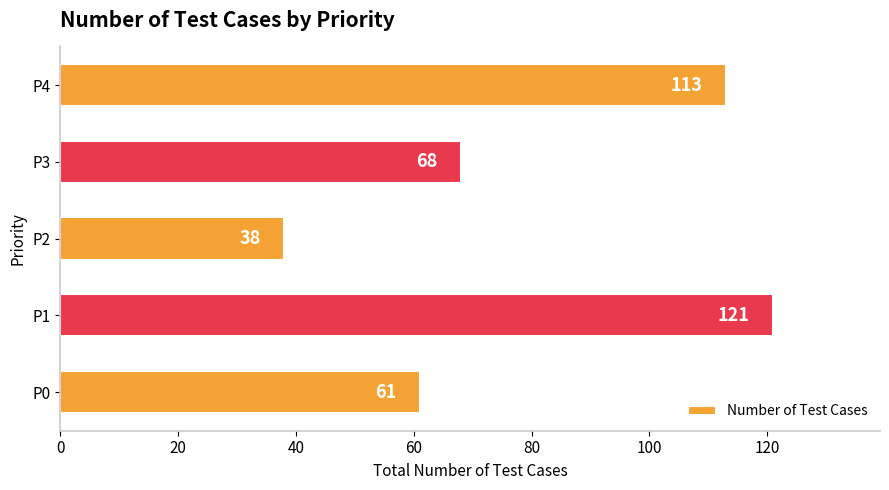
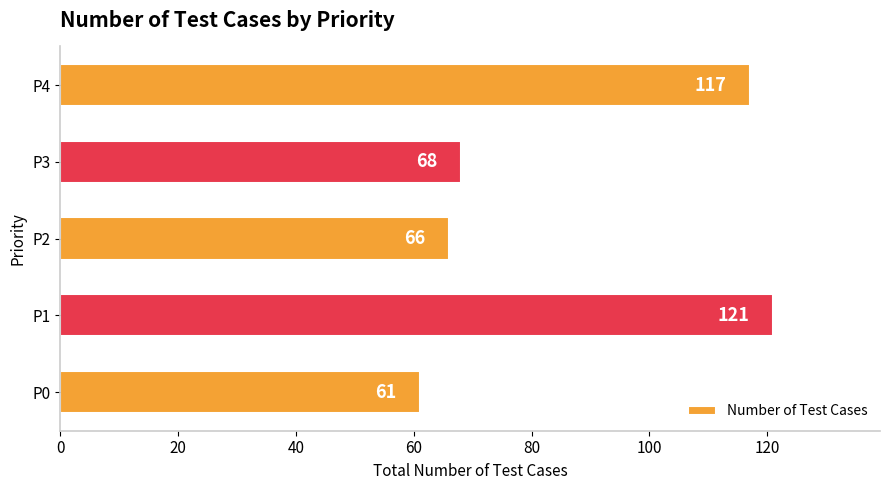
P4: 113 -> 117
P2: 38 -> 66
